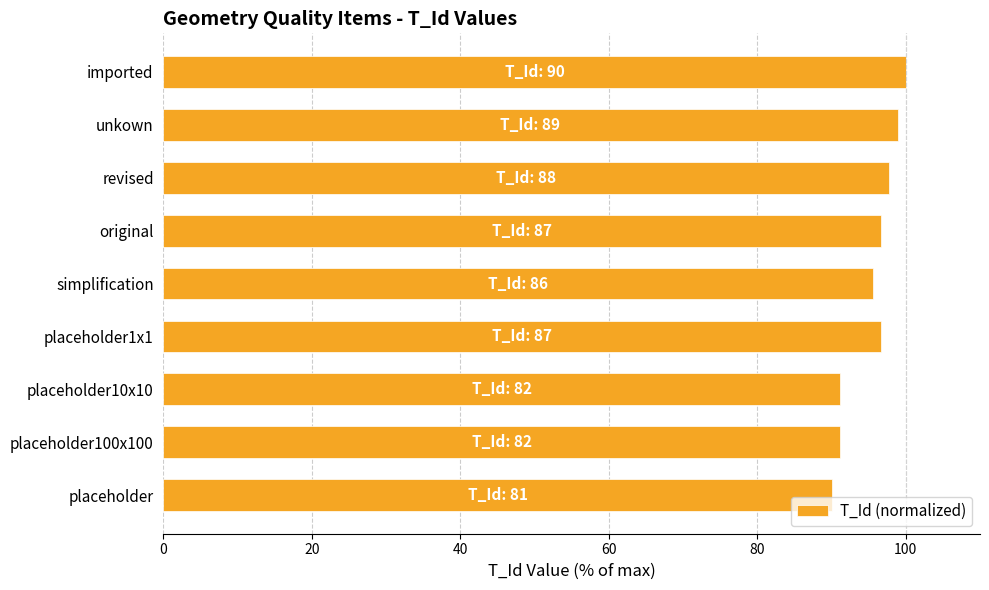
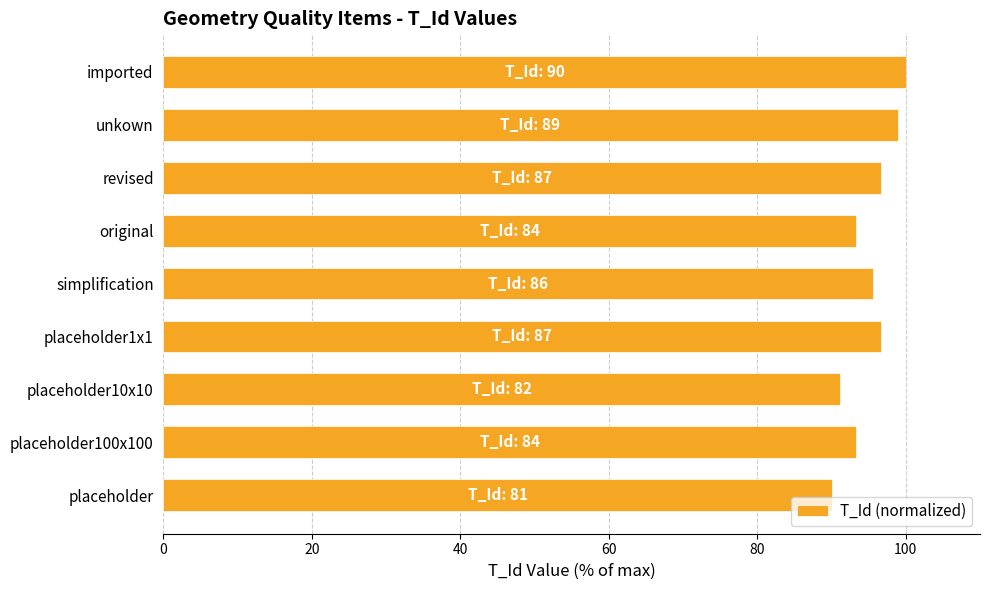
revised: 88 -> 87
original: 87 -> 84
placeholder100x100: 82 -> 84
